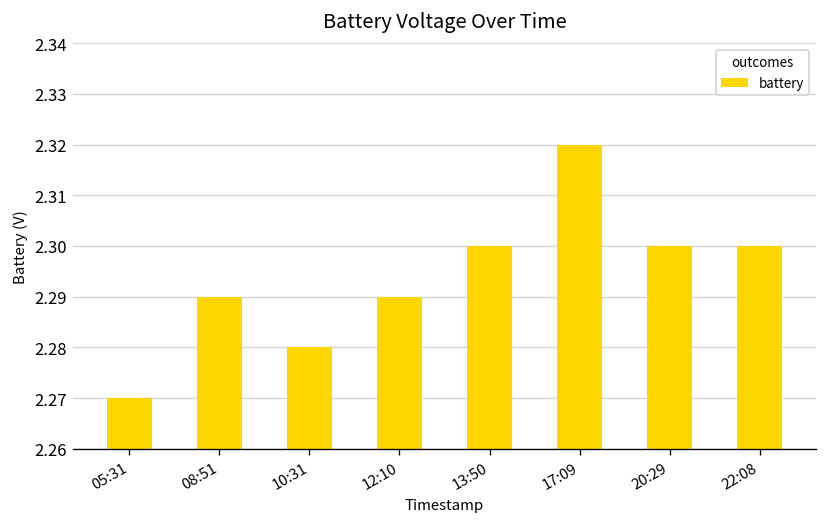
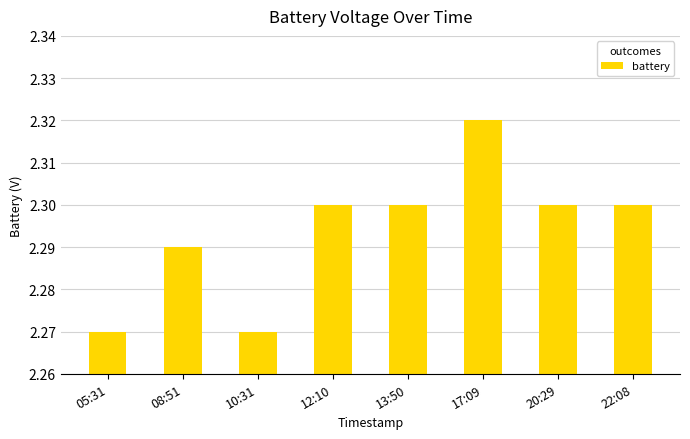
10:31: 2.28 -> 2.27
12:10: 2.29 -> 2.30
